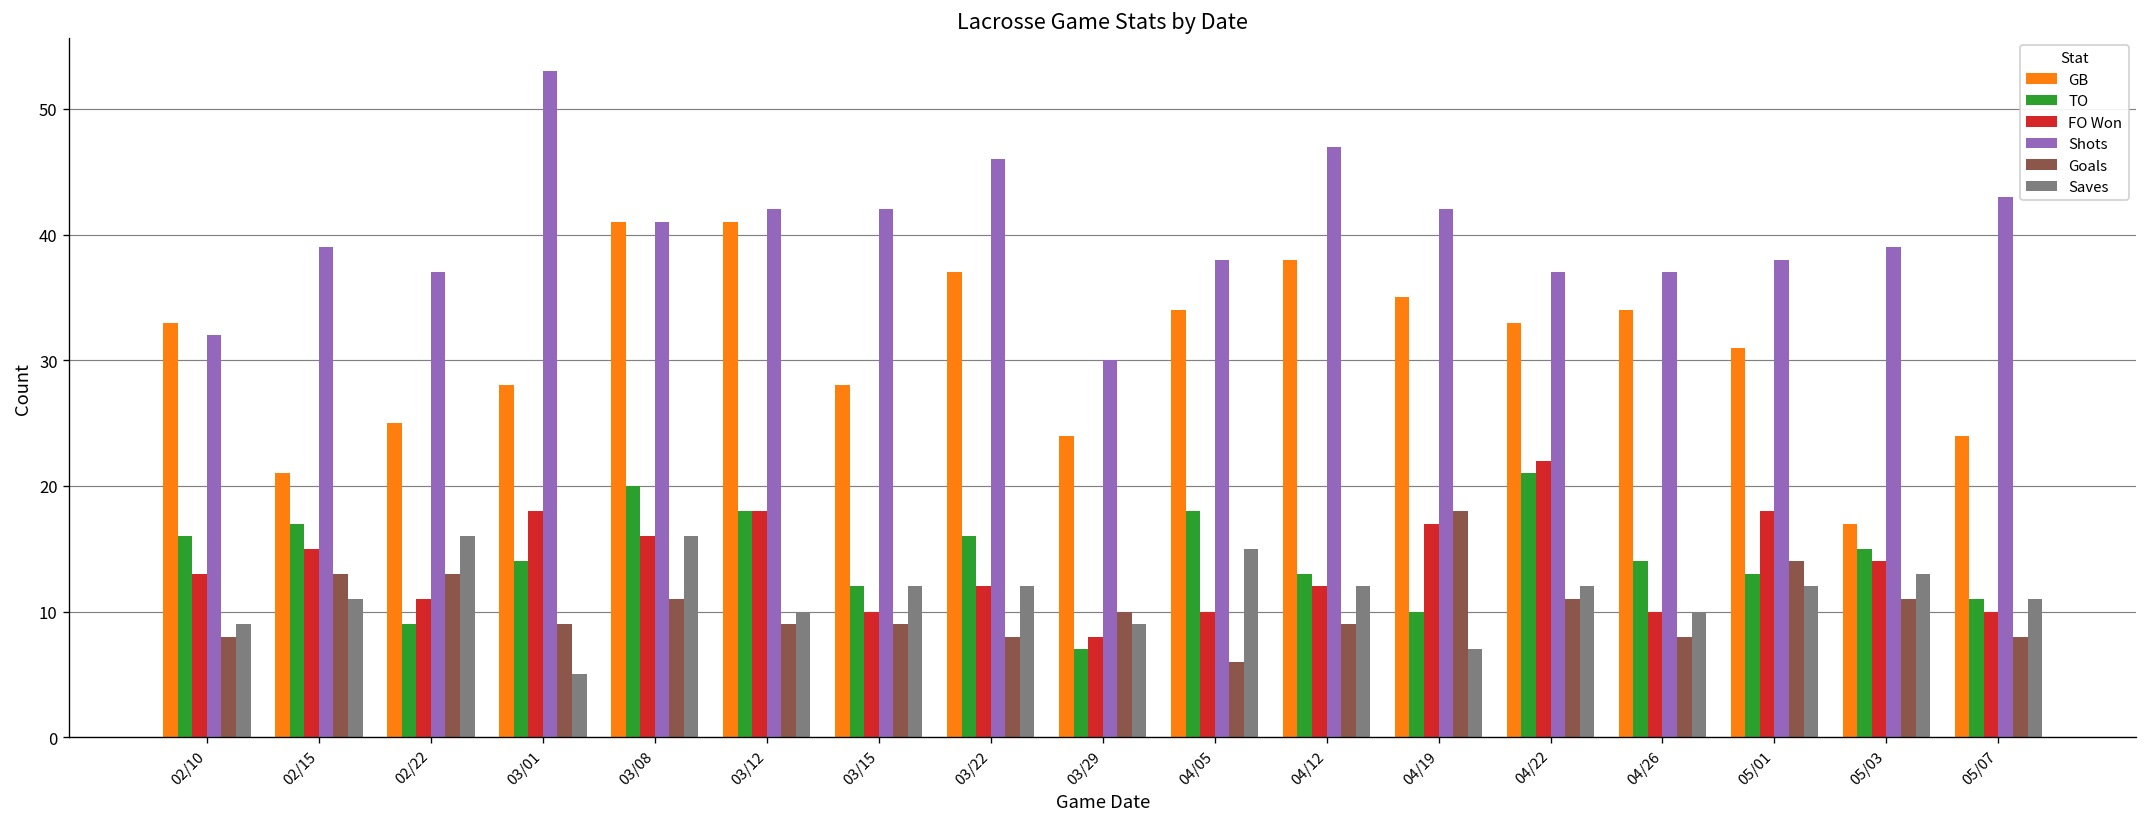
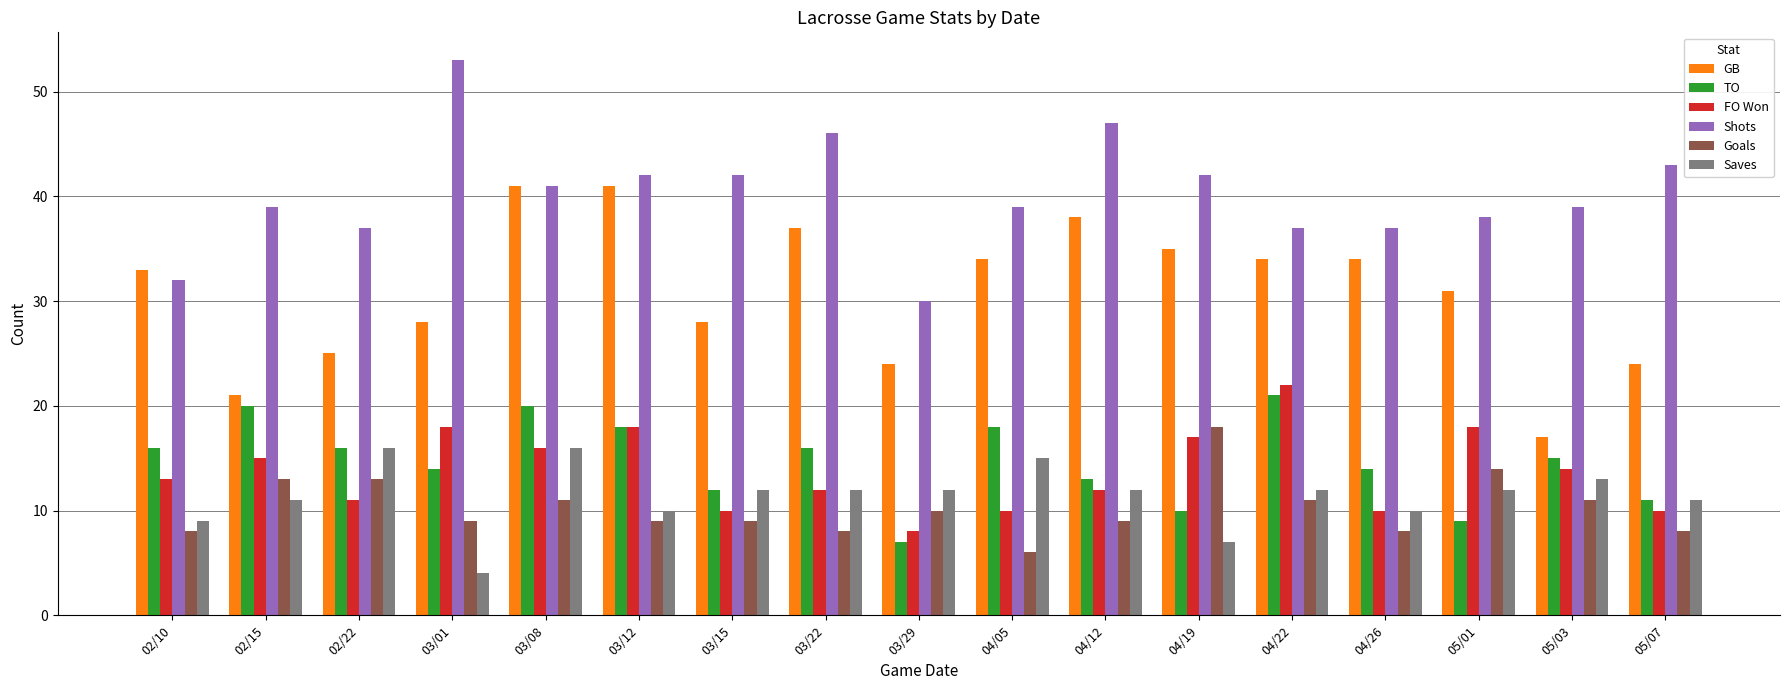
TO, 02/15: 17 -> 20
TO, 02/22: 9 -> 16
Saves, 03/01: 5 -> 4
Saves, 03/29: 9 -> 12
Shots, 04/05: 38 -> 39
GB, 04/22: 33 -> 34
TO, 05/01: 13 -> 9
